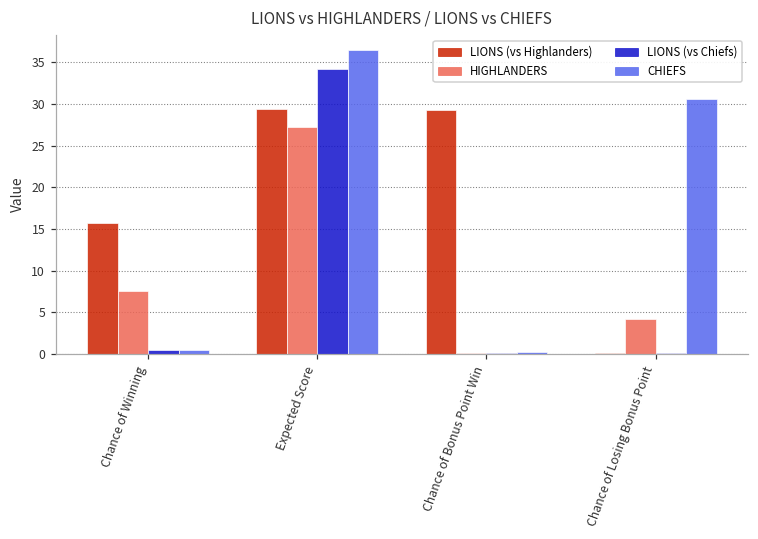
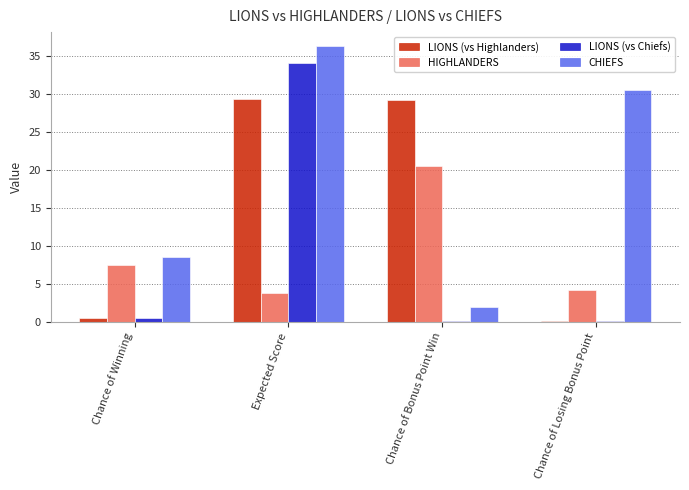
LIONS (vs Highlanders), Chance of Winning: 16 -> 1
CHIEFS, Chance of Winning: 1 -> 9
HIGHLANDERS, Expected Score: 27 -> 4
HIGHLANDERS, Chance of Bonus Point Win: 0 -> 21
CHIEFS, Chance of Bonus Point Win: 0 -> 2
